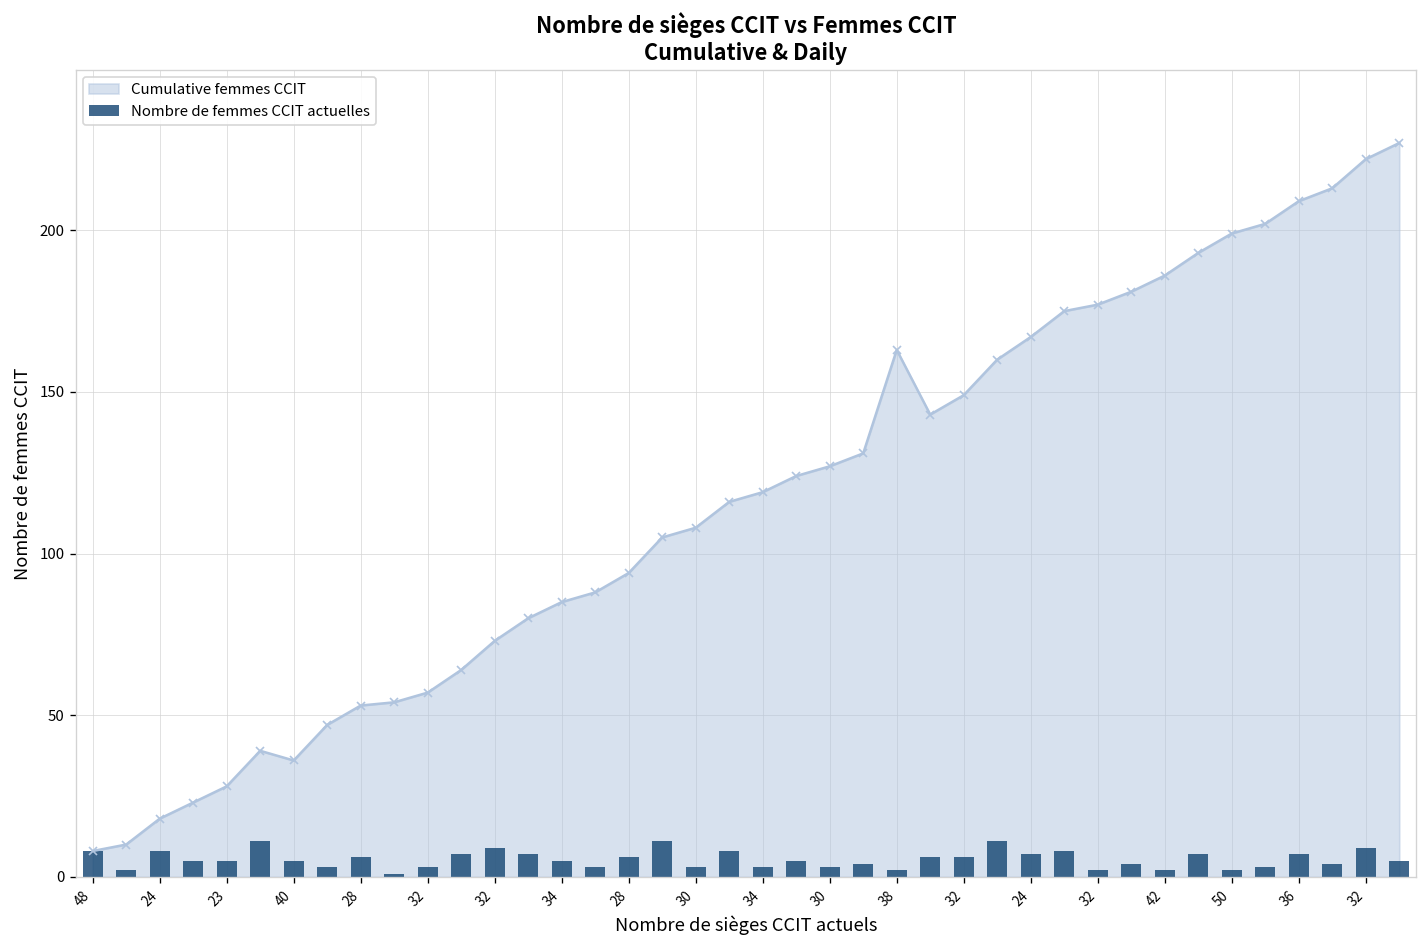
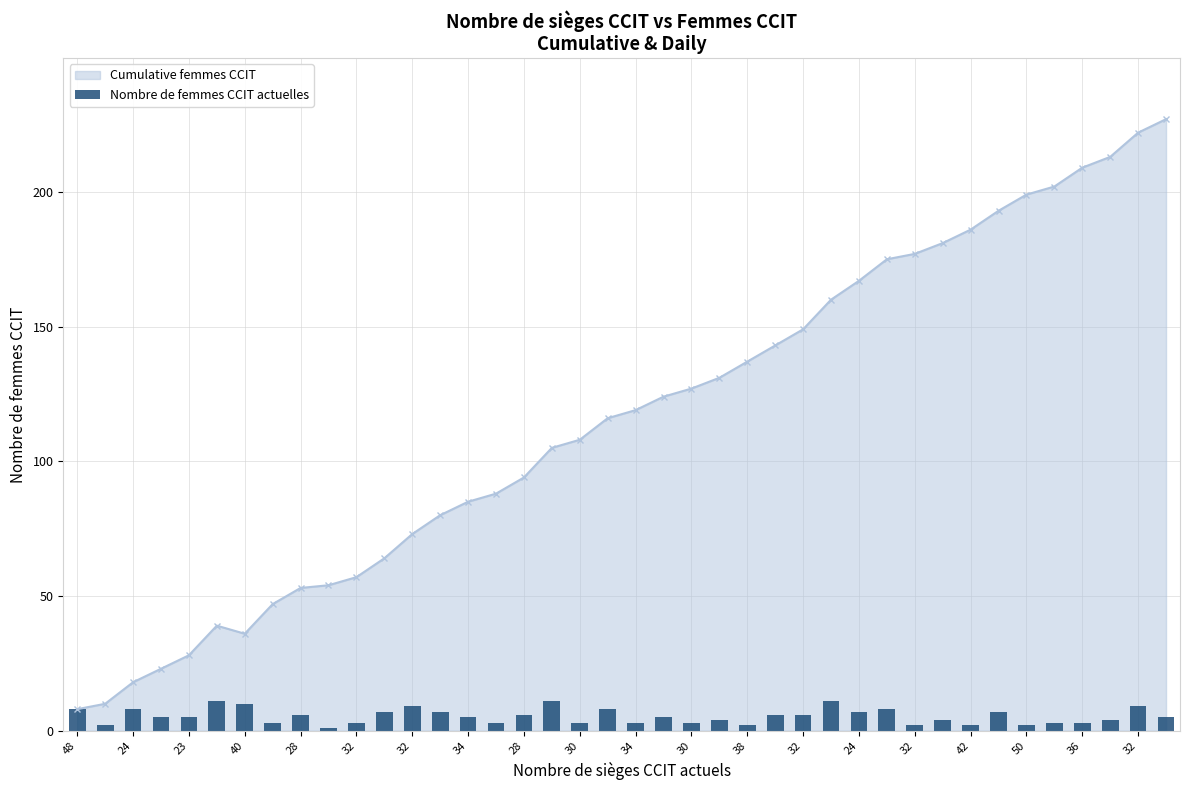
Nombre de femmes CCIT actuelles, 40: 5 -> 10
Cumulative femmes CCIT, 38: 163 -> 137
Nombre de femmes CCIT actuelles, 36: 7 -> 3
